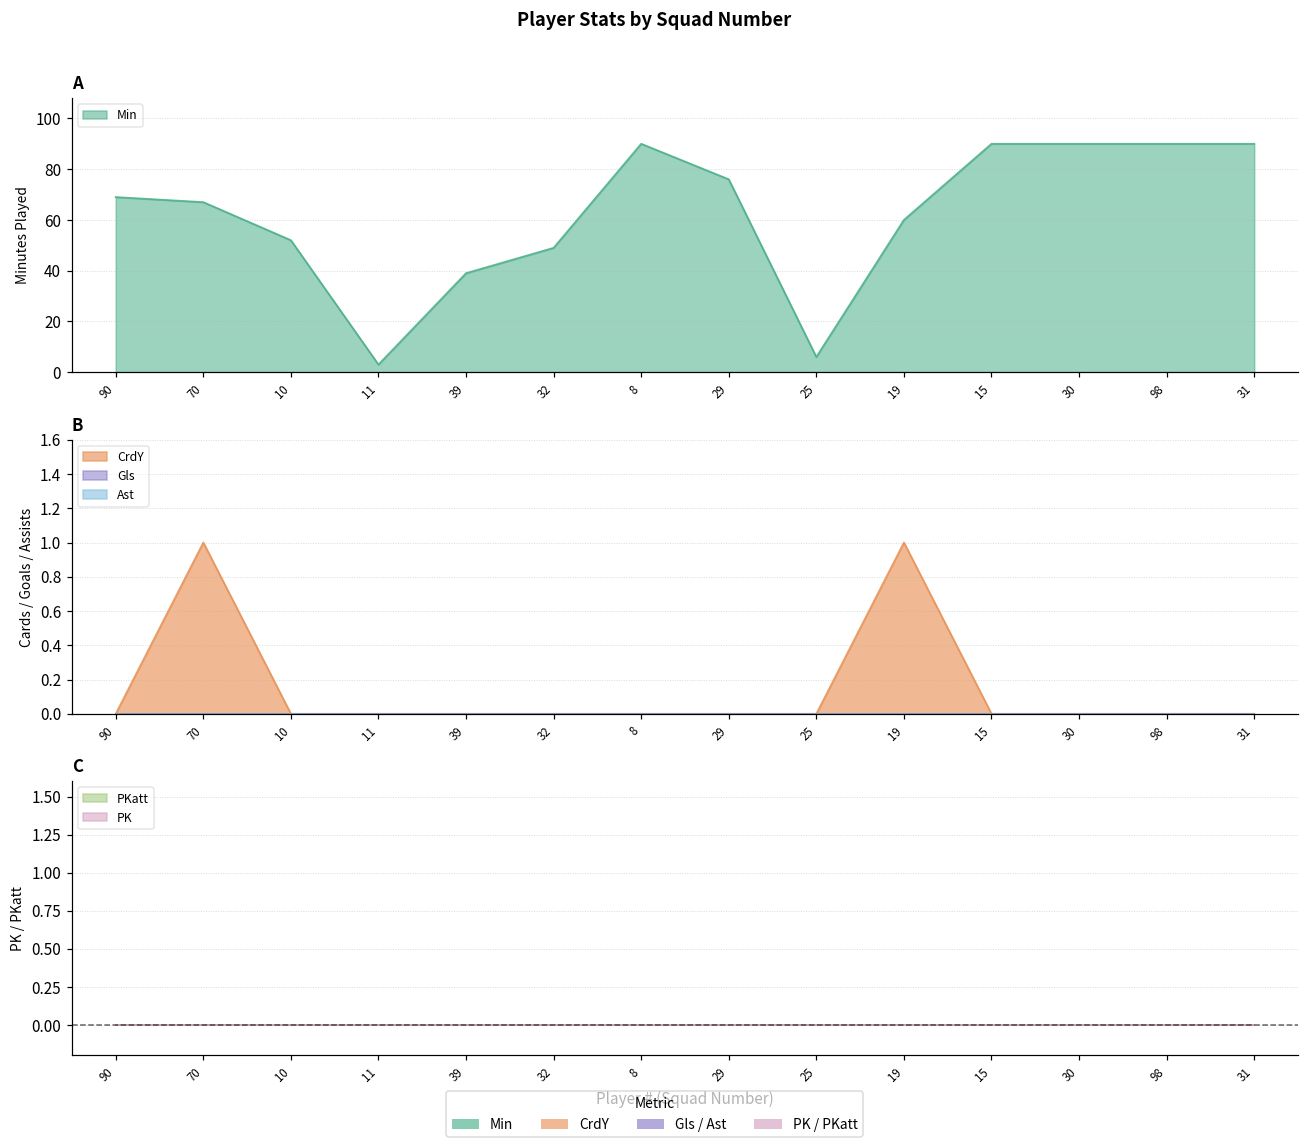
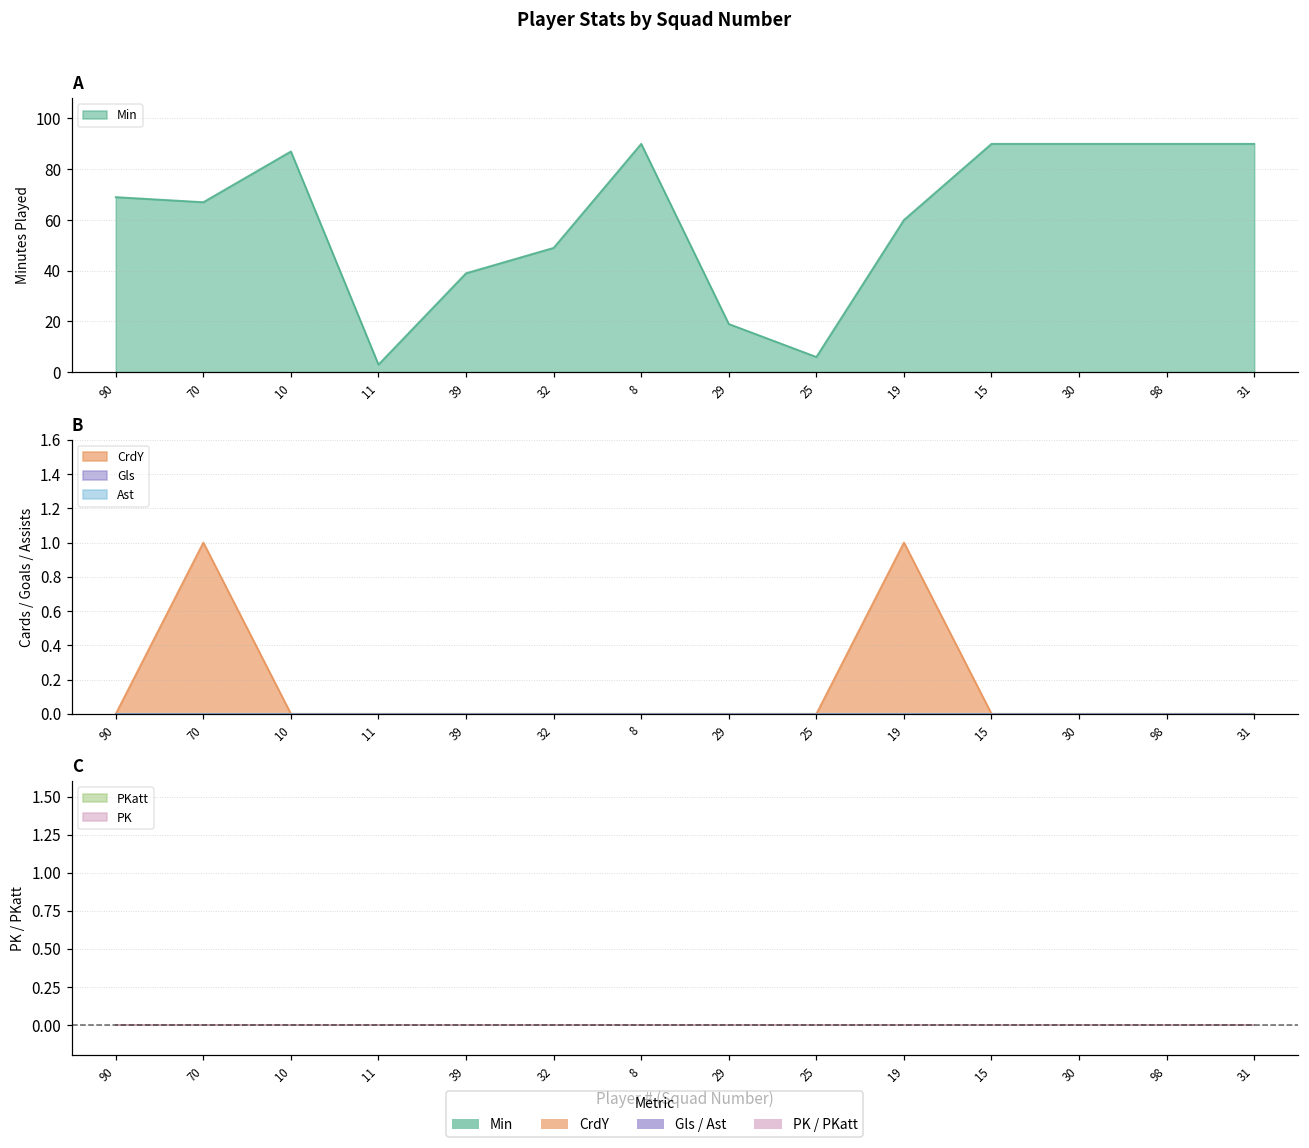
A, 10: 52 -> 87
A, 29: 76 -> 19
